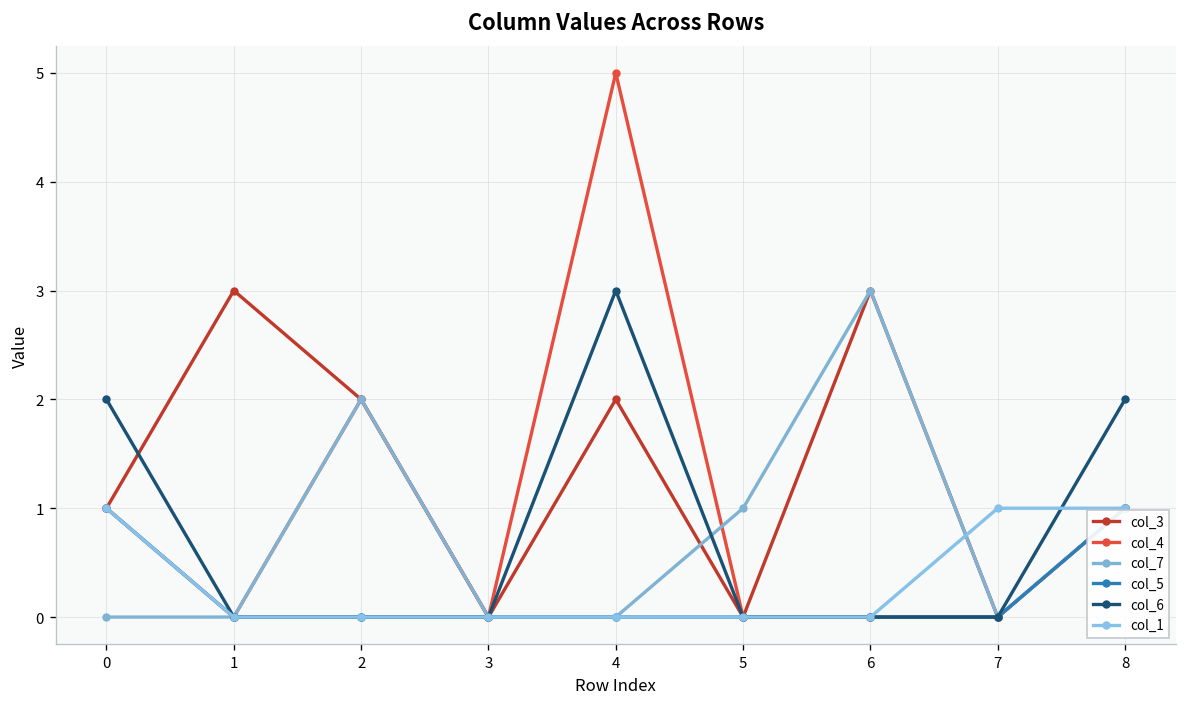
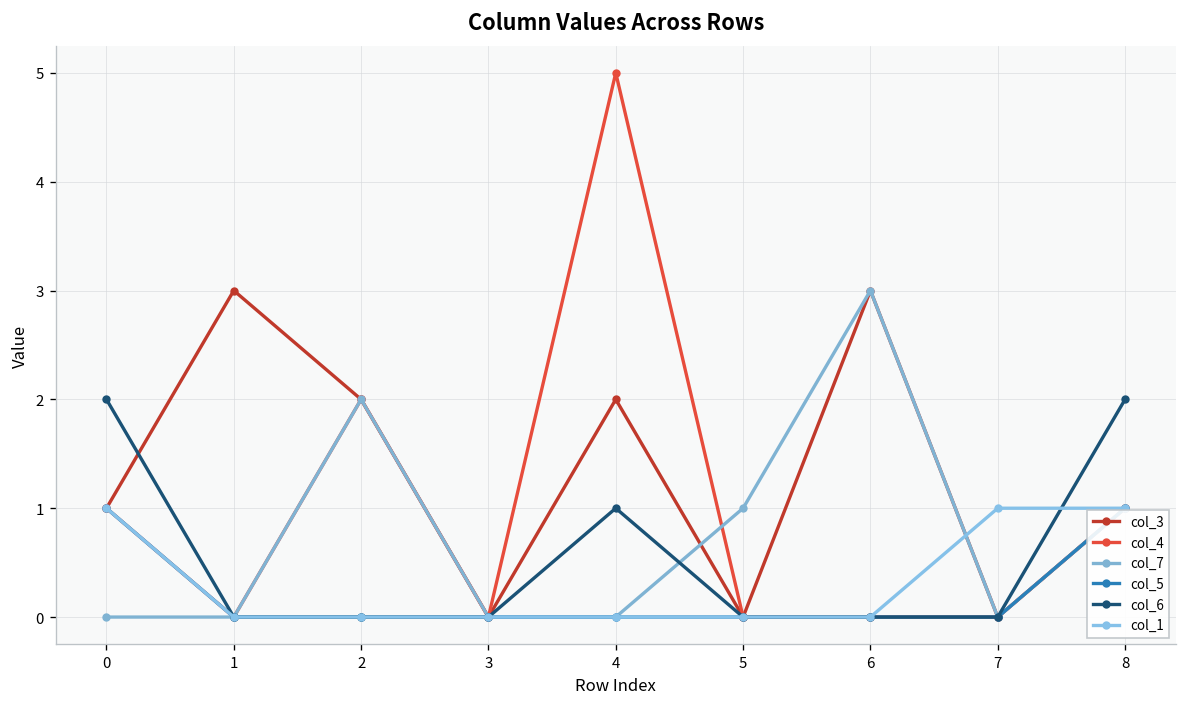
col_6, 4: 3 -> 1
